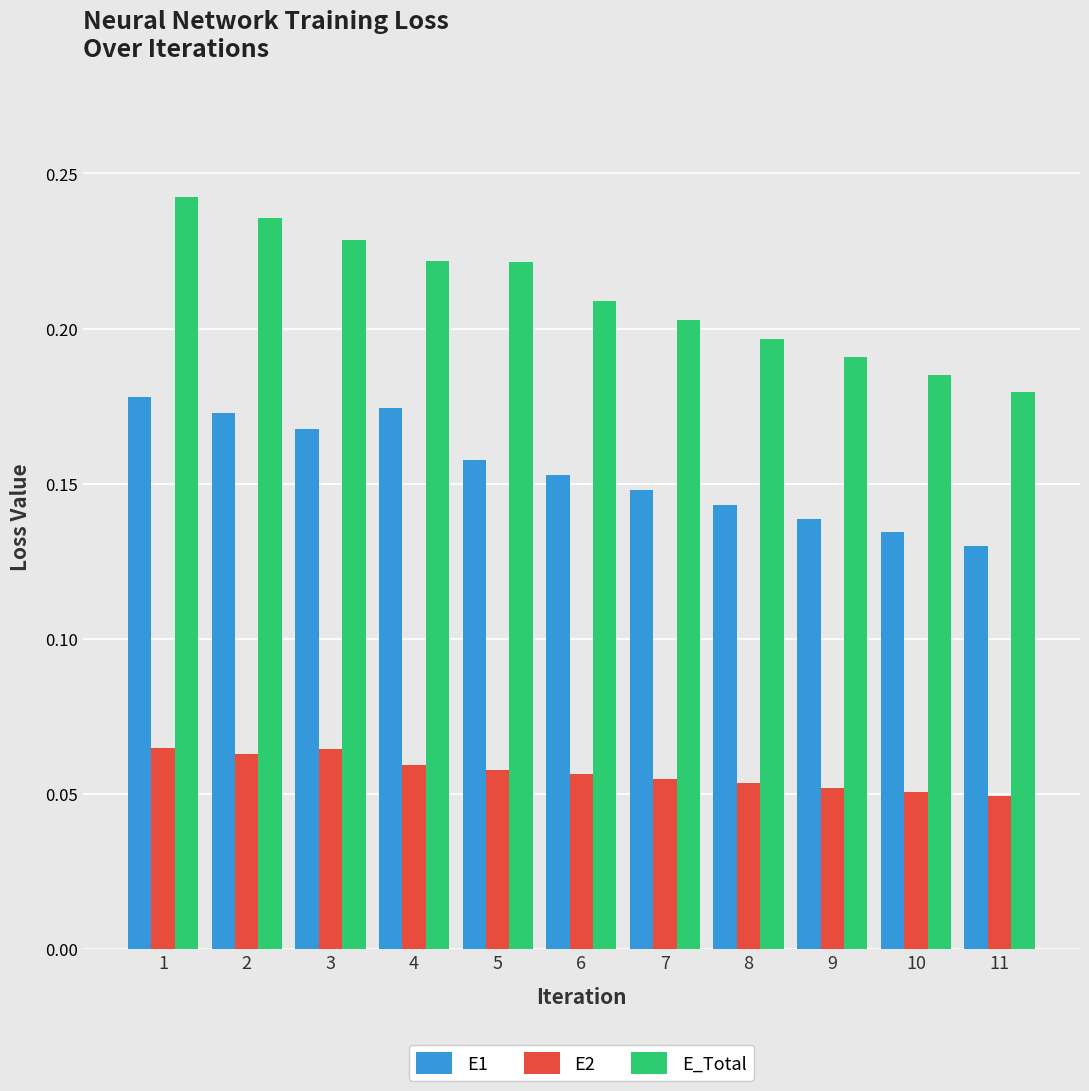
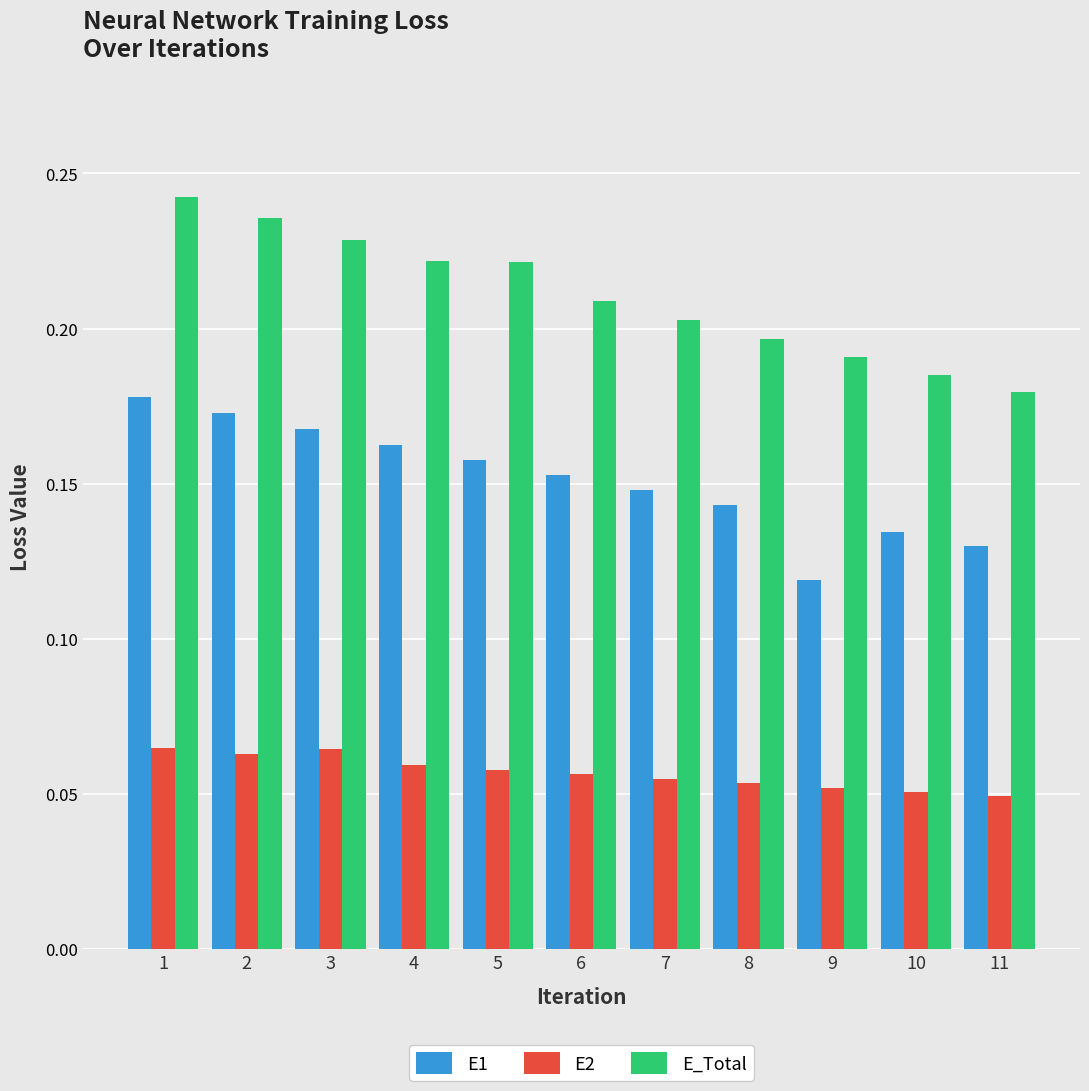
E1, 4: 0.174 -> 0.162
E1, 9: 0.139 -> 0.119
